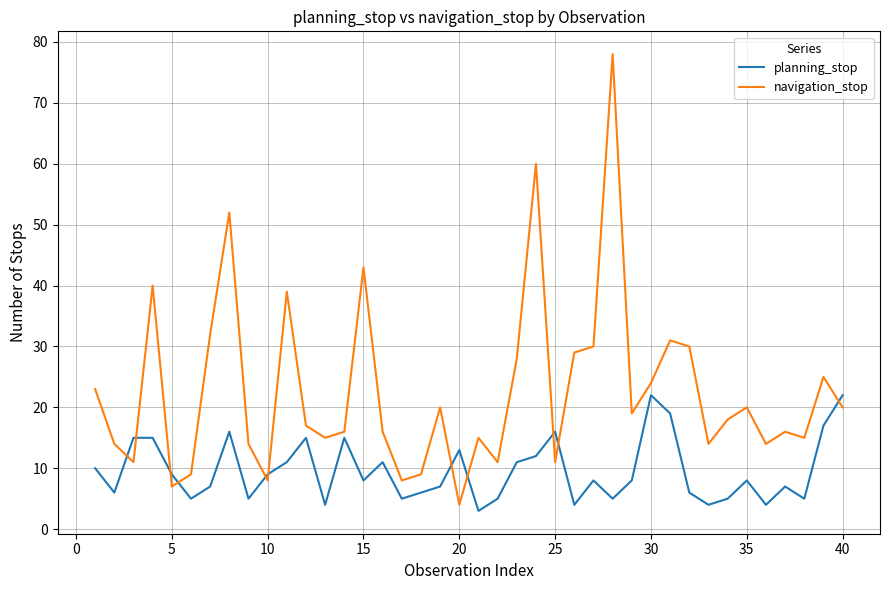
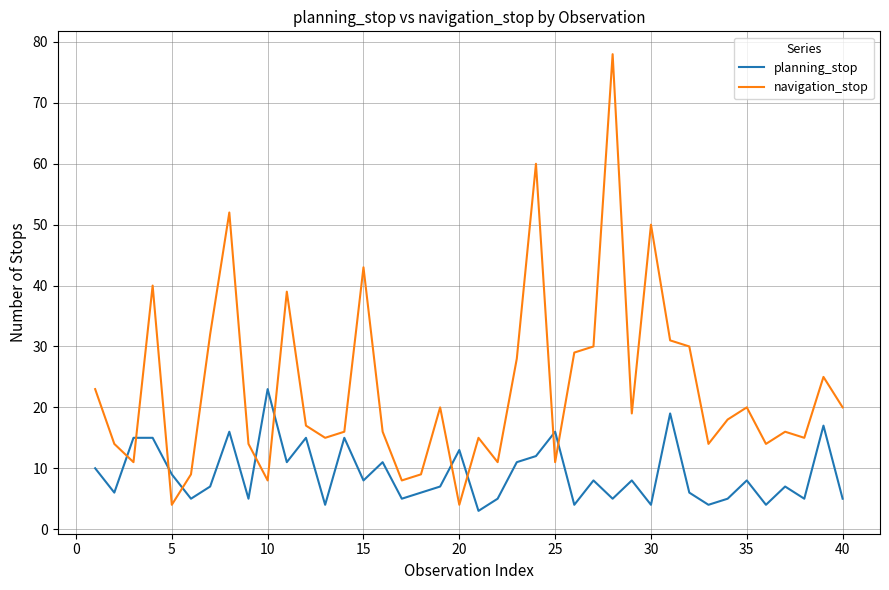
navigation_stop, 5: 7 -> 4
planning_stop, 10: 9 -> 23
planning_stop, 30: 22 -> 4
navigation_stop, 30: 24 -> 50
planning_stop, 40: 22 -> 5
